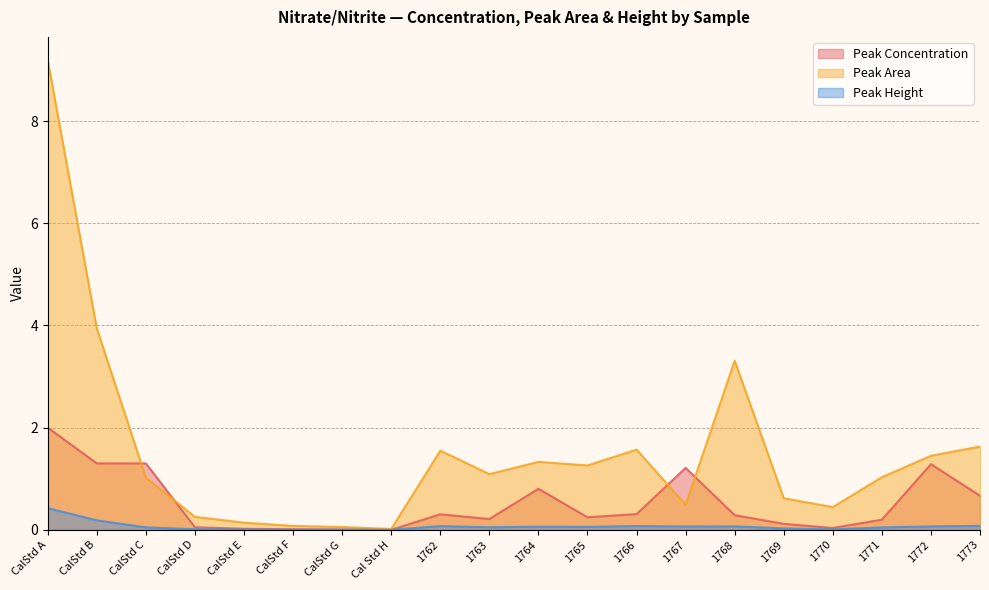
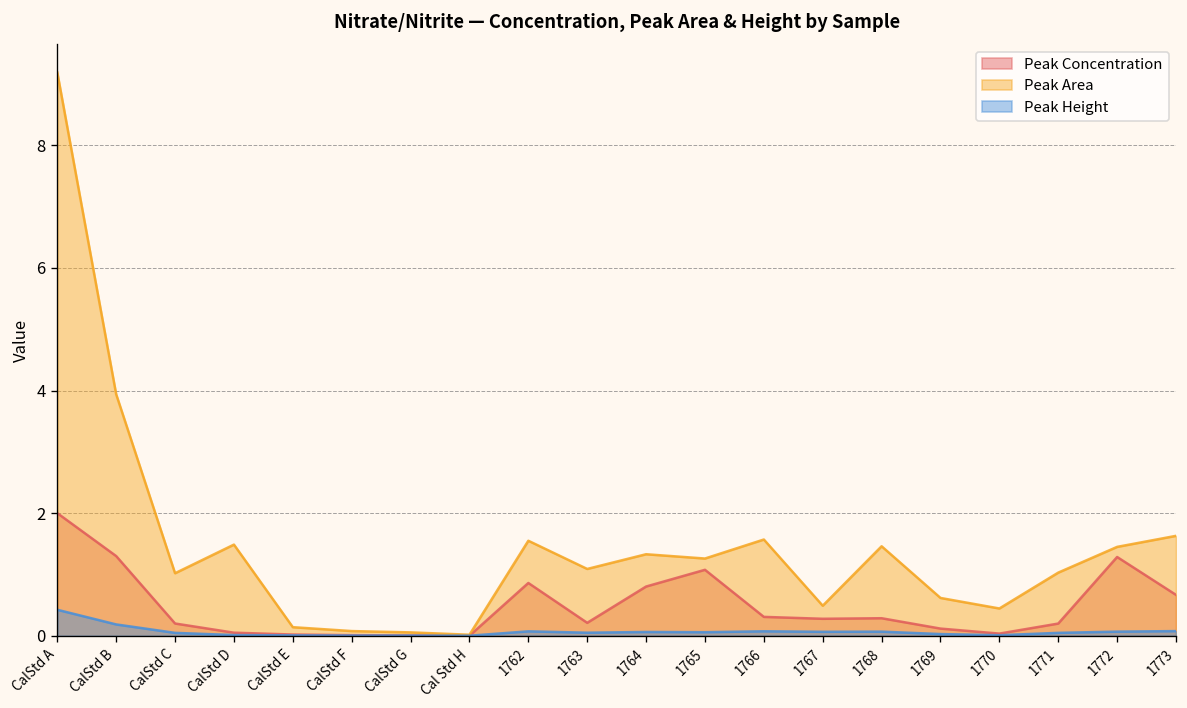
Peak Concentration, CalStd C: 1.3 -> 0.2
Peak Area, CalStd D: 0.3 -> 1.5
Peak Concentration, 1762: 0.3 -> 0.9
Peak Concentration, 1765: 0.2 -> 1.1
Peak Concentration, 1767: 1.2 -> 0.3
Peak Area, 1768: 3.3 -> 1.5
